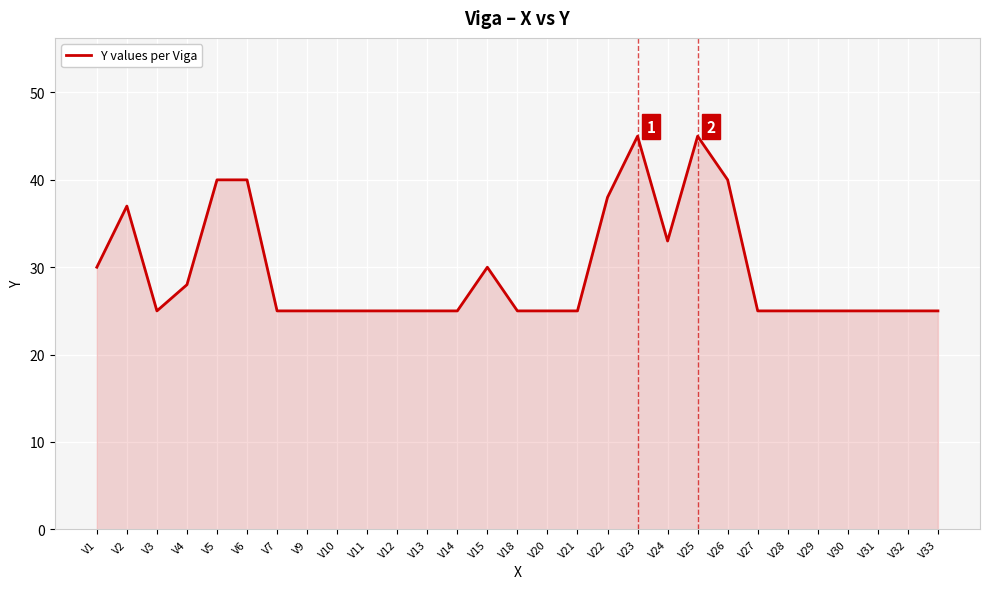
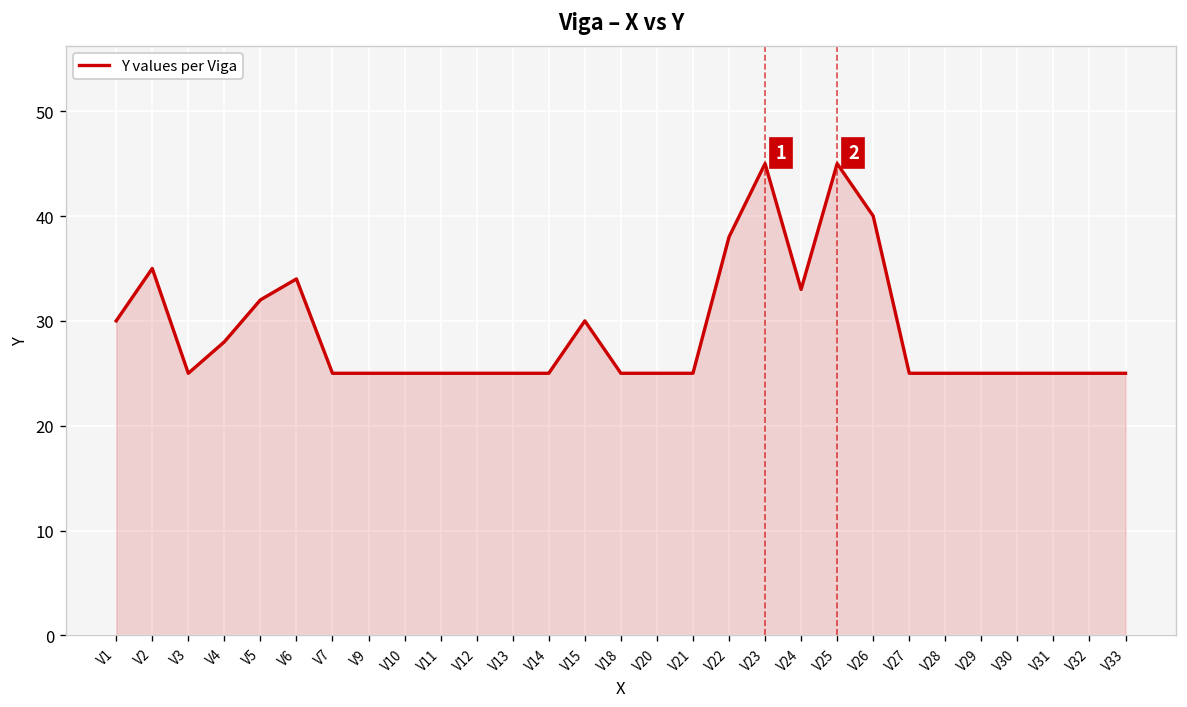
V2: 37 -> 35
V5: 40 -> 32
V6: 40 -> 34
